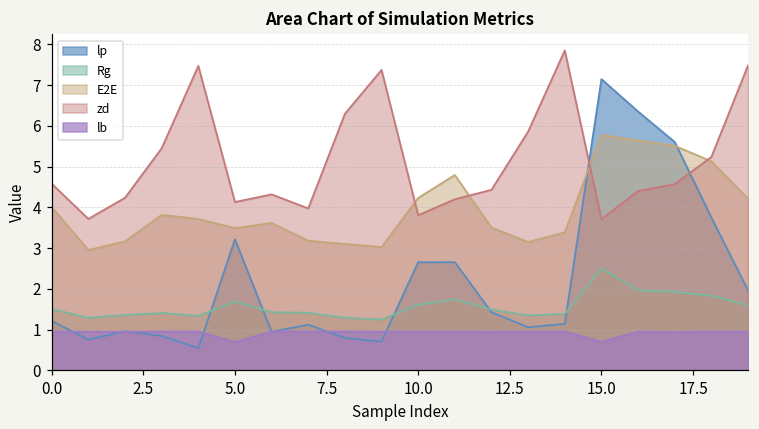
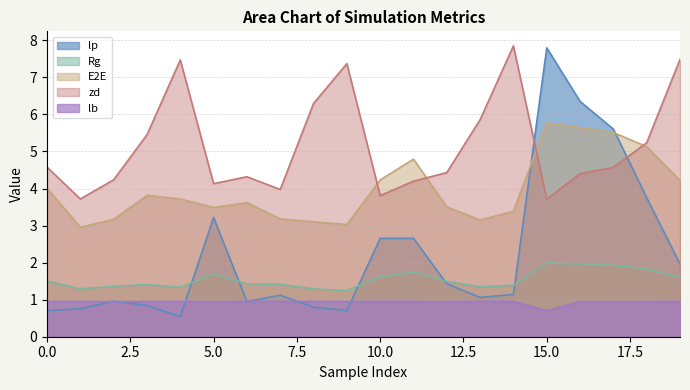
lp, 0.0: 1.2 -> 0.7
lb, 5.0: 0.7 -> 0.9
lp, 15.0: 7.1 -> 7.8
Rg, 15.0: 2.5 -> 2.0
